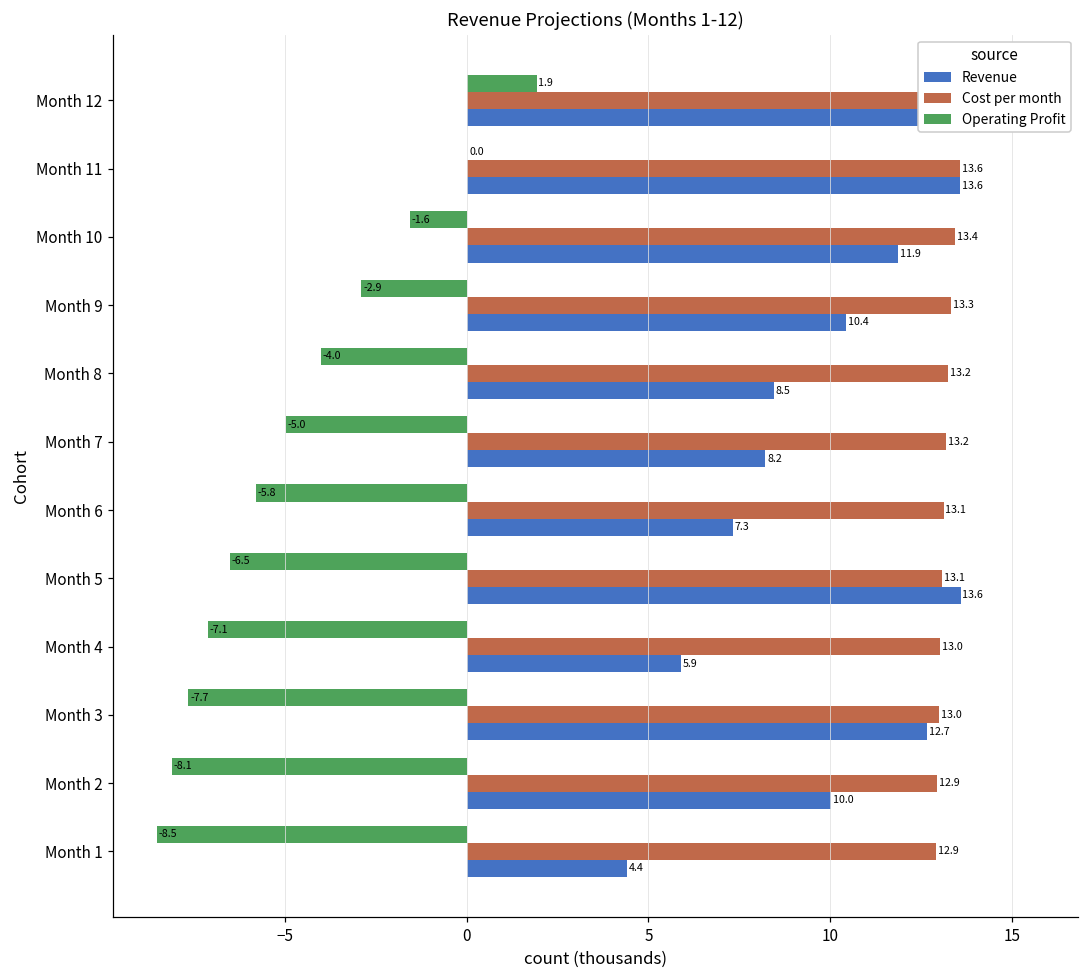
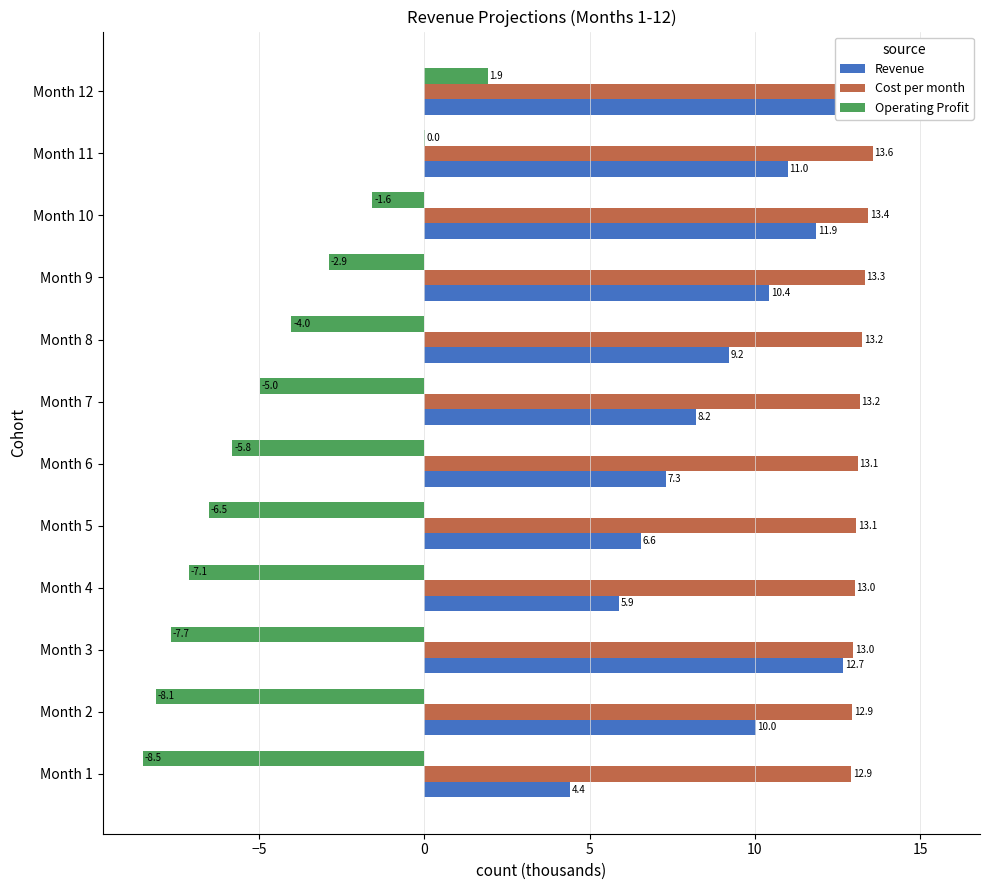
Revenue, Month 11: 13.6 -> 11.0
Revenue, Month 8: 8.5 -> 9.2
Revenue, Month 5: 13.6 -> 6.6
